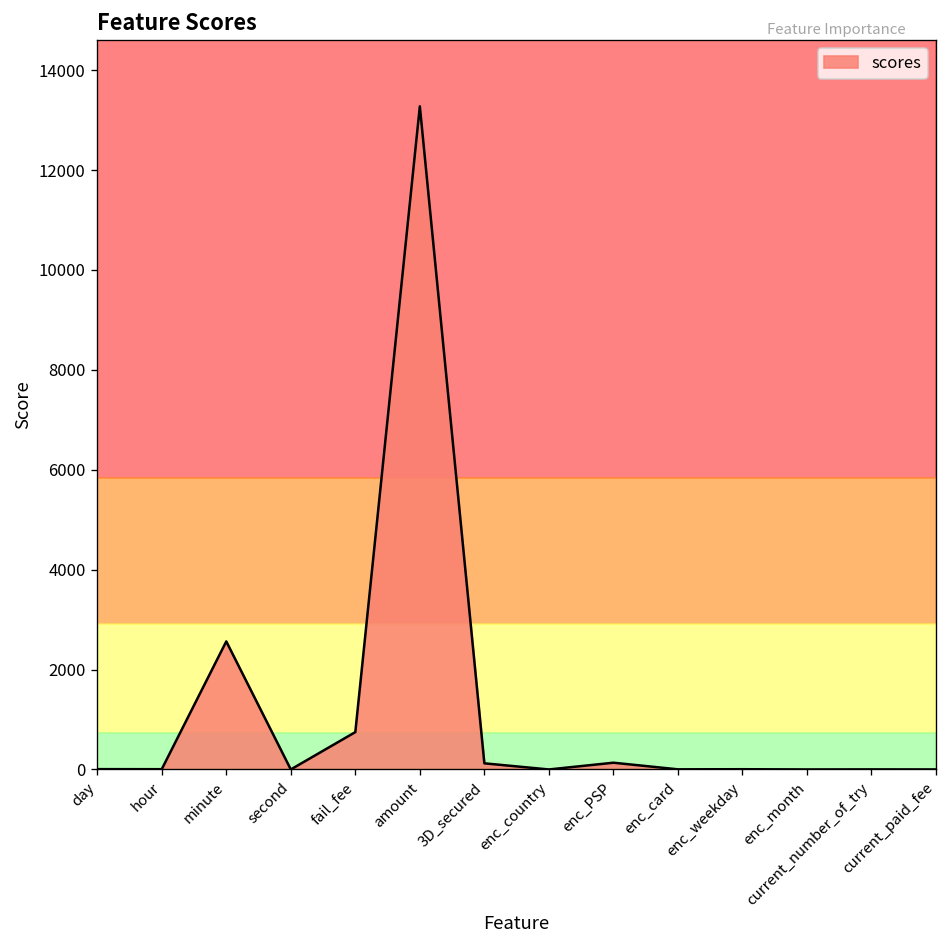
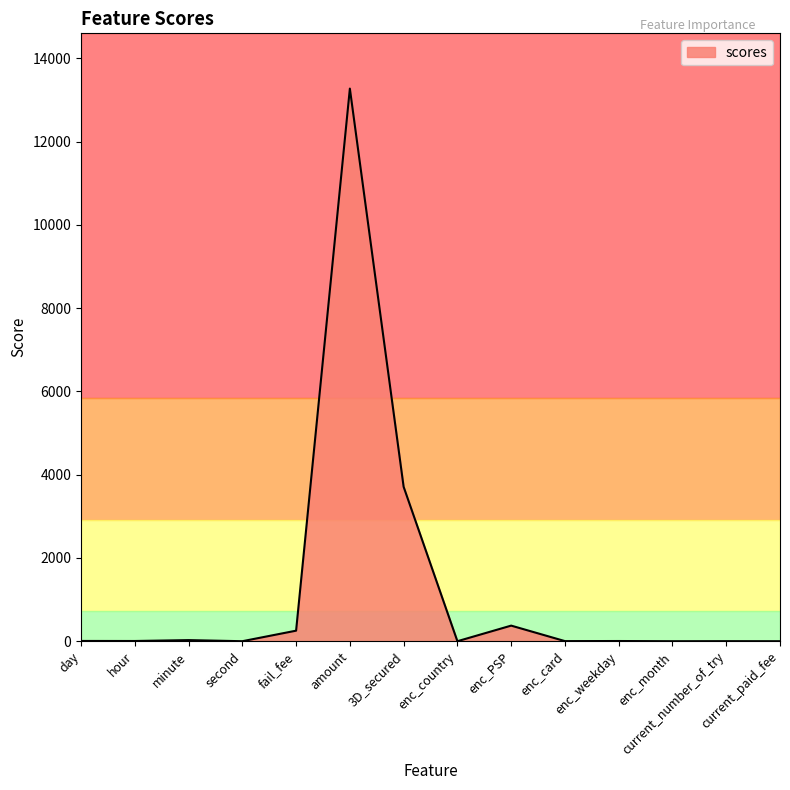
minute: 2600 -> 0
fail_fee: 700 -> 300
3D_secured: 100 -> 3700
enc_PSP: 100 -> 400
